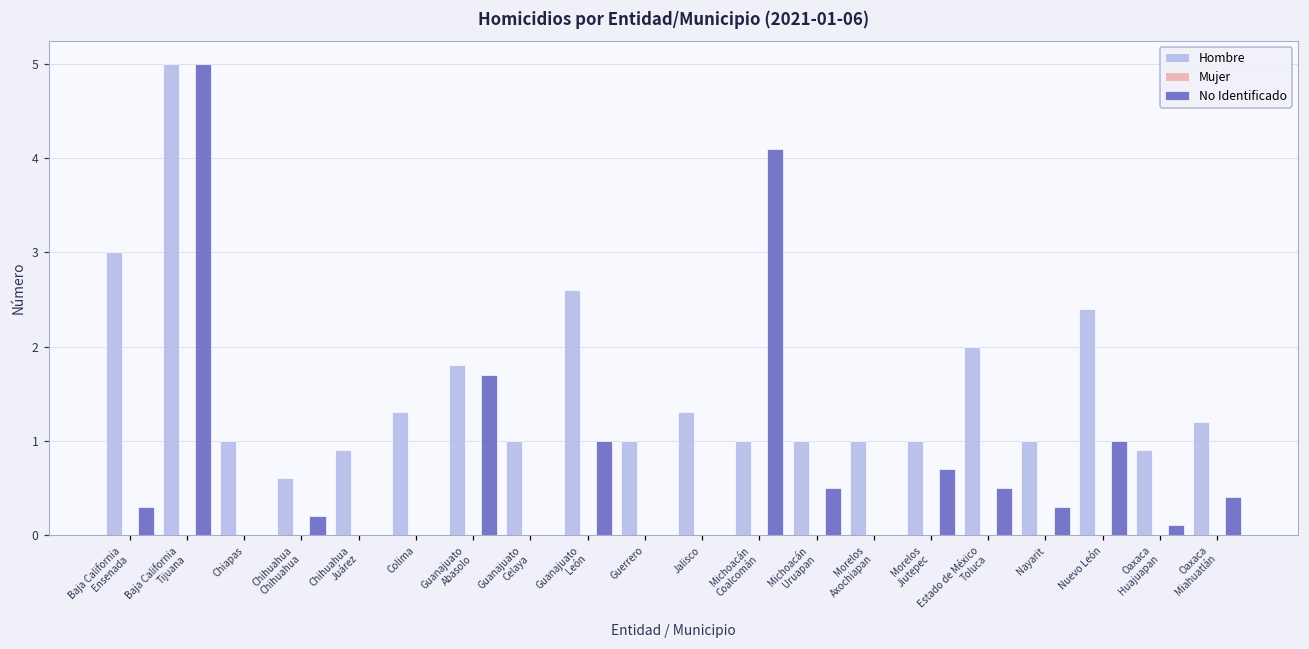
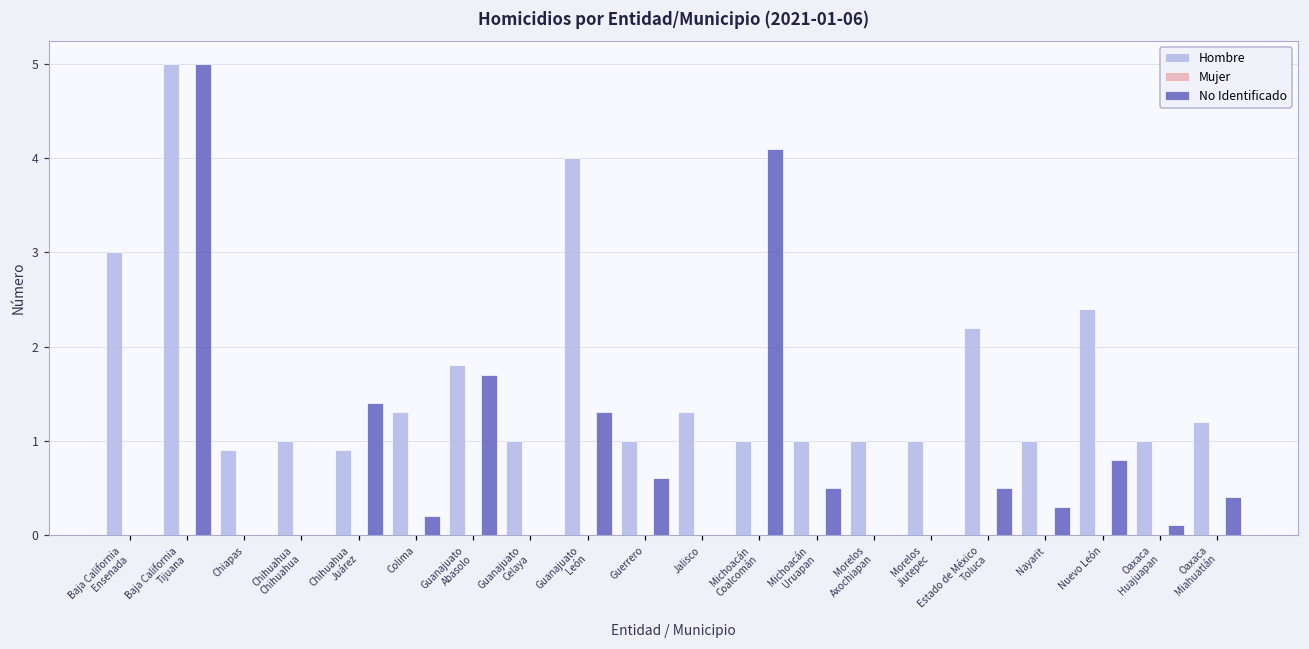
No Identificado, Baja California Ensenada: 0.3 -> 0.0
Hombre, Chiapas: 1.0 -> 0.9
Hombre, Chihuahua Chihuahua: 0.6 -> 1.0
No Identificado, Chihuahua Chihuahua: 0.2 -> 0.0
No Identificado, Chihuahua Juárez: 0.0 -> 1.4
No Identificado, Colima: 0.0 -> 0.2
Hombre, Guanajuato León: 2.6 -> 4.0
No Identificado, Guanajuato León: 1.0 -> 1.3
No Identificado, Guerrero: 0.0 -> 0.6
No Identificado, Morelos Jiutepec: 0.7 -> 0.0
Hombre, Estado de México Toluca: 2.0 -> 2.2
No Identificado, Nuevo León: 1.0 -> 0.8
Hombre, Oaxaca Huajuapan: 0.9 -> 1.0
